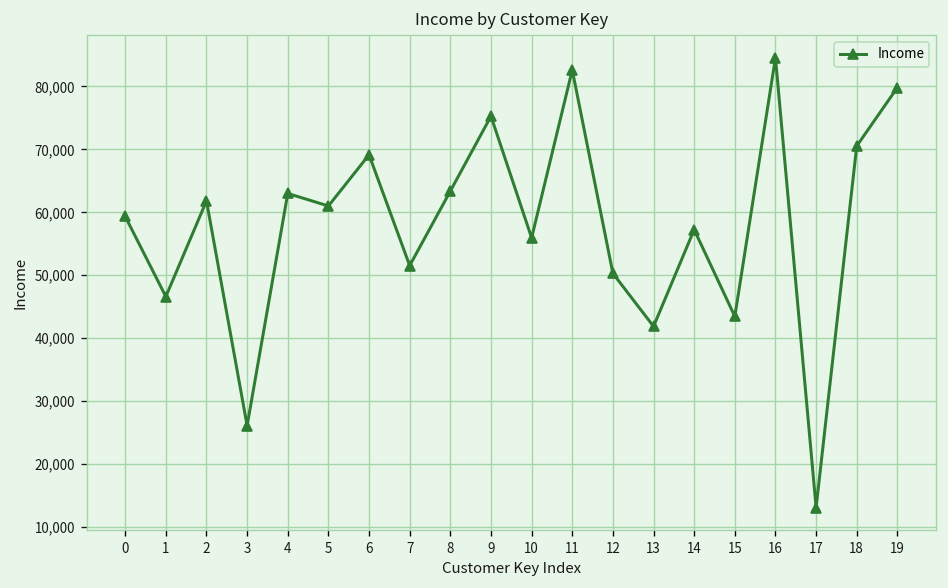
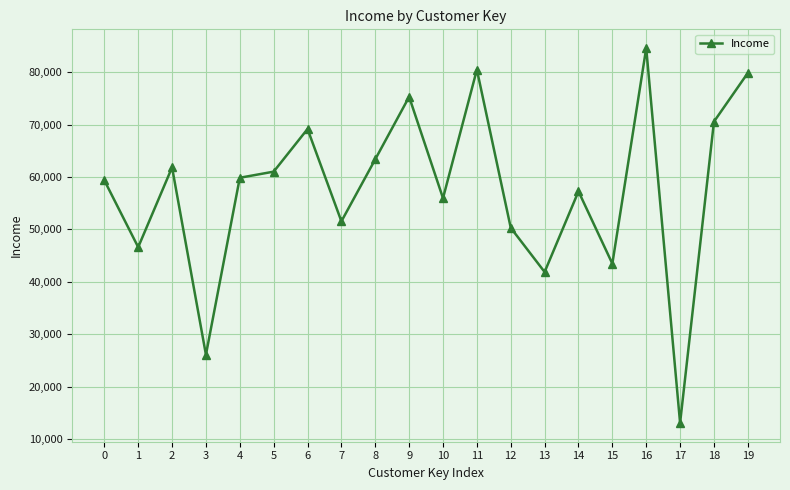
4: 63,000 -> 60,000
11: 83,000 -> 80,000
